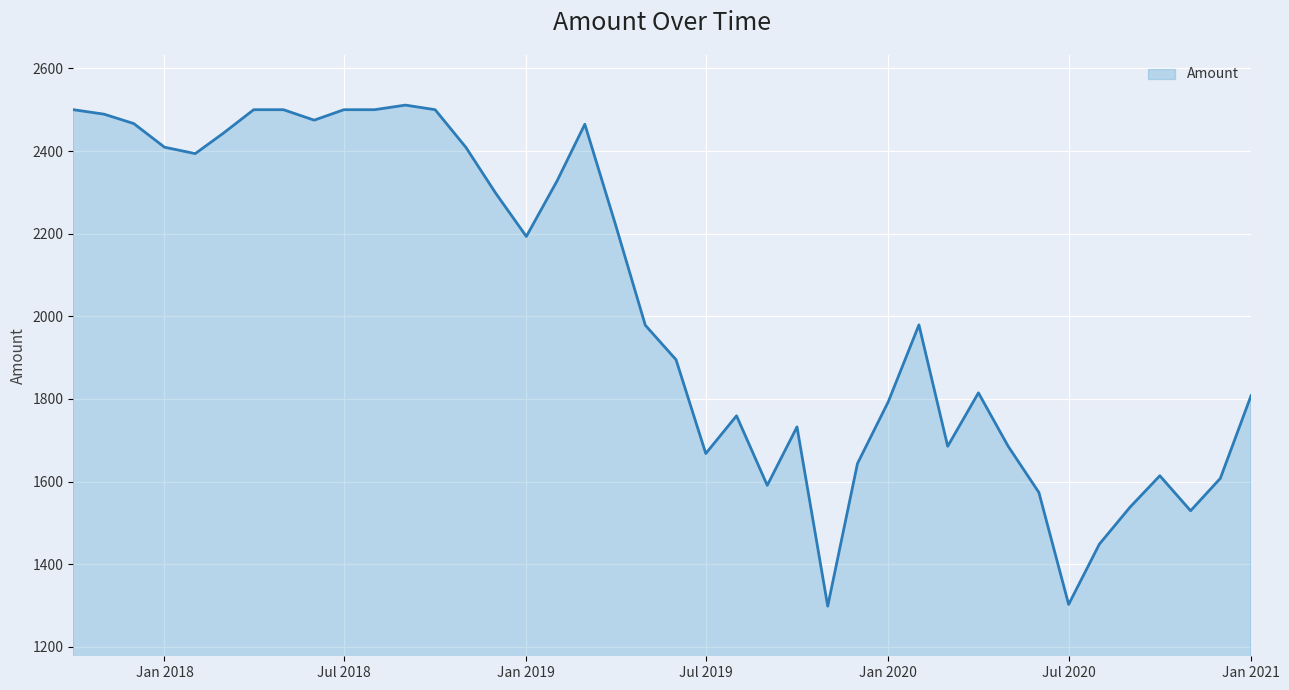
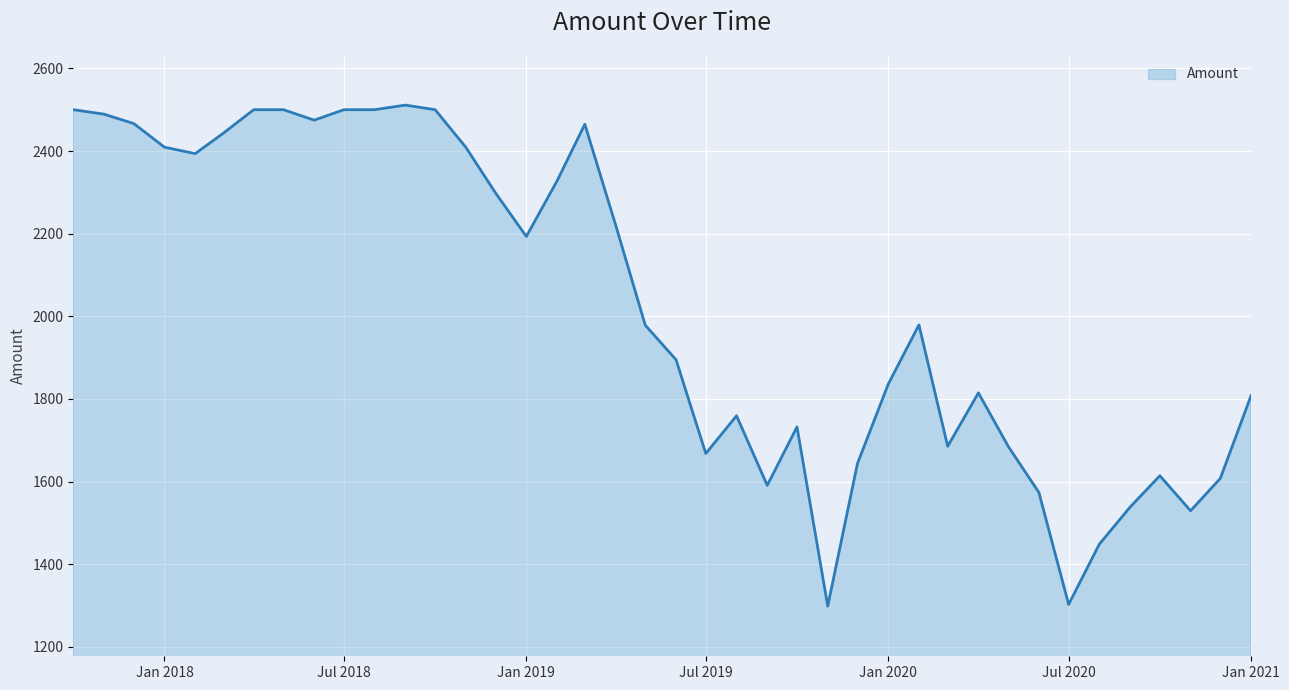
Jan 2020: 1790 -> 1840
